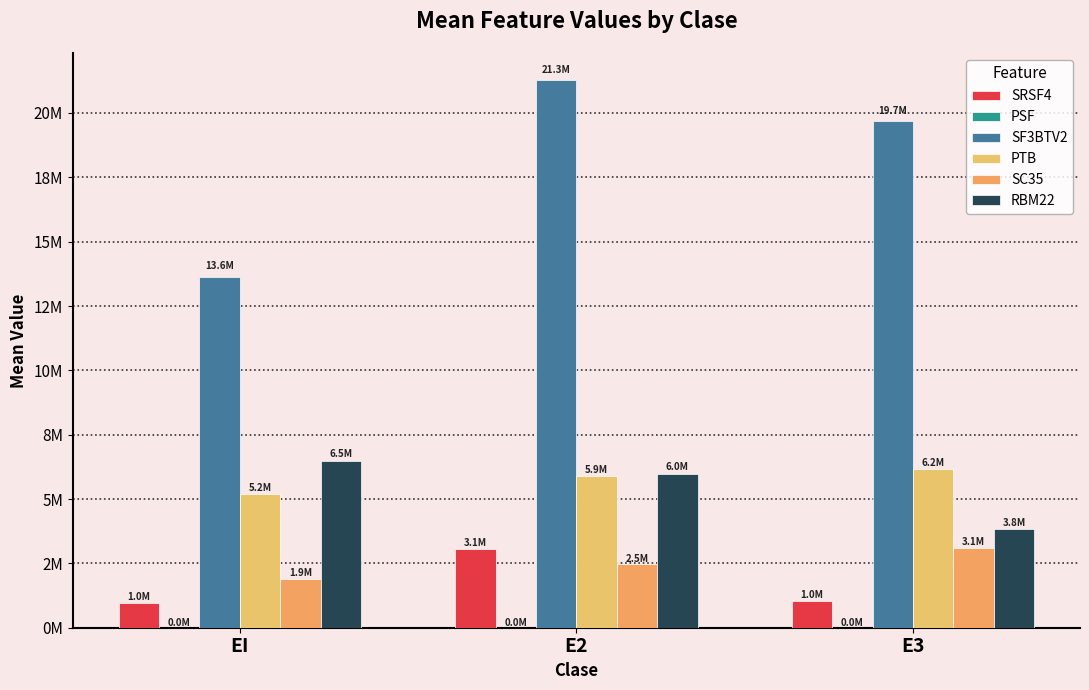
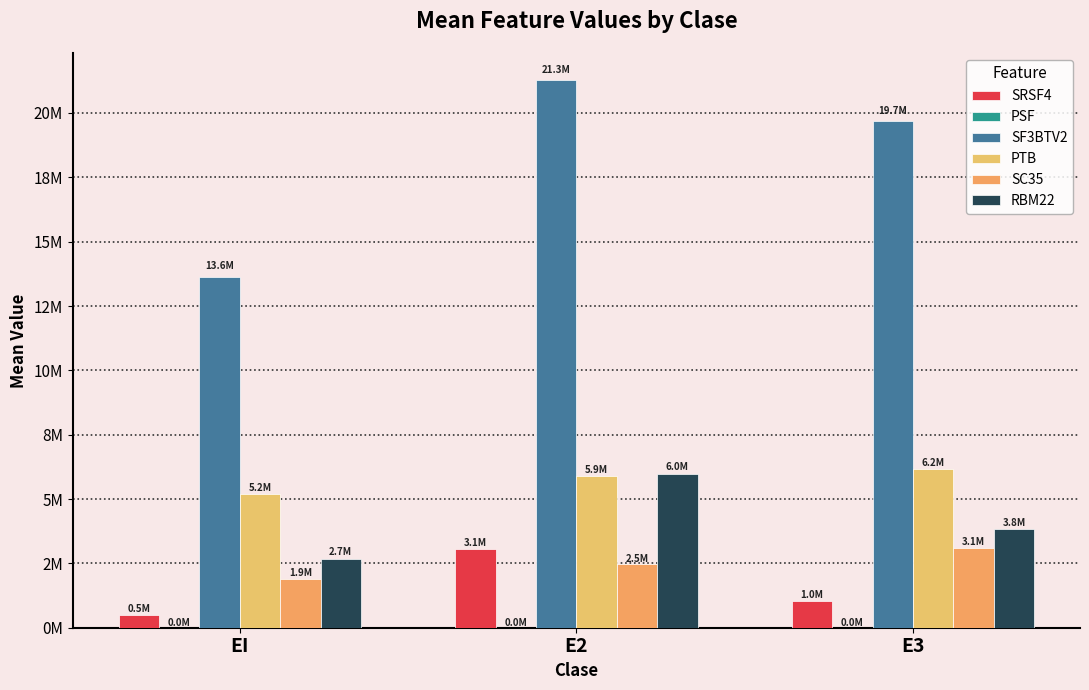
SRSF4, EI: 1.0M -> 0.5M
RBM22, EI: 6.5M -> 2.7M
